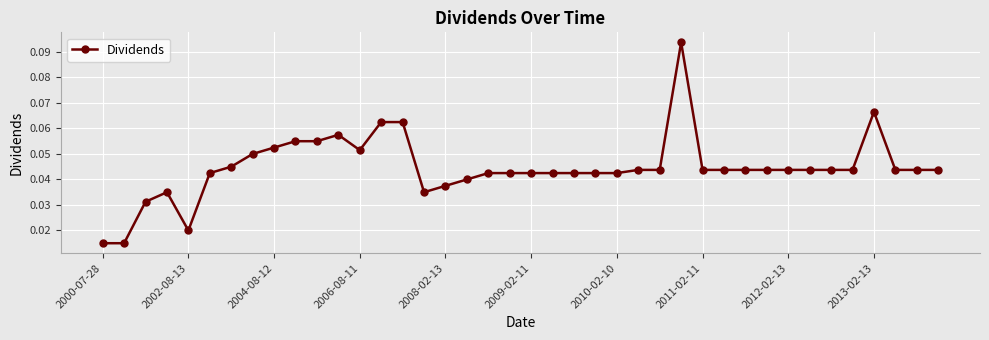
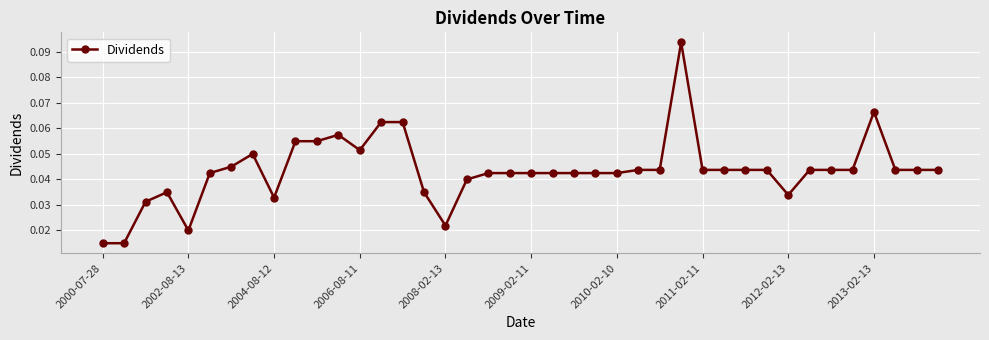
2004-08-12: 0.053 -> 0.033
2008-02-13: 0.038 -> 0.022
2012-02-13: 0.044 -> 0.034
